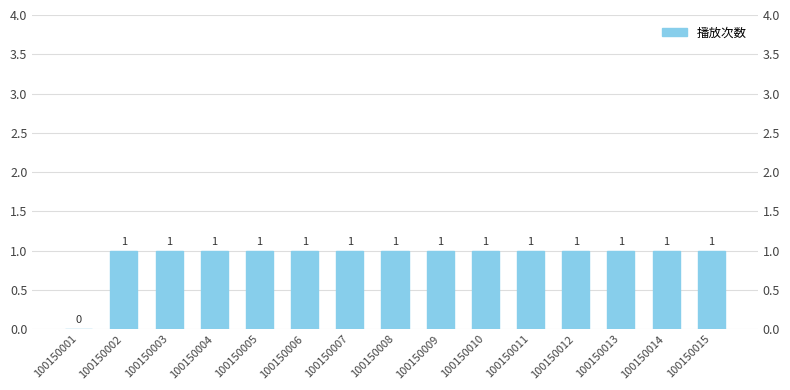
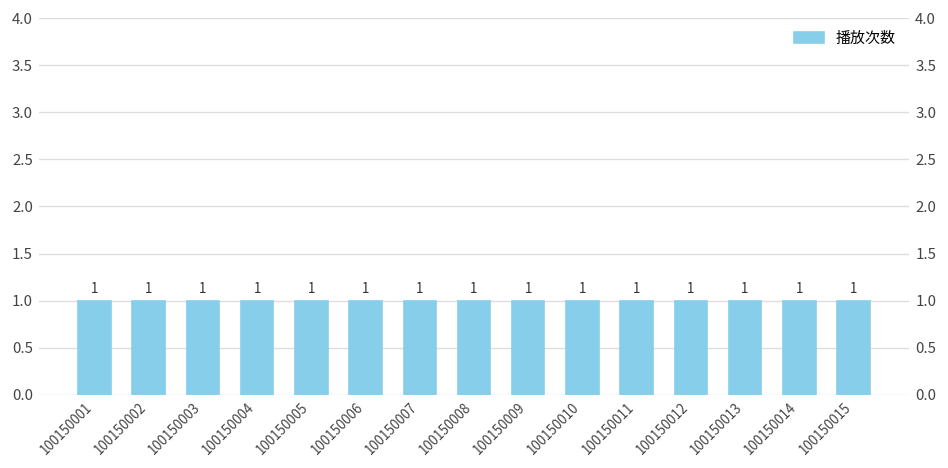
100150001: 0 -> 1
